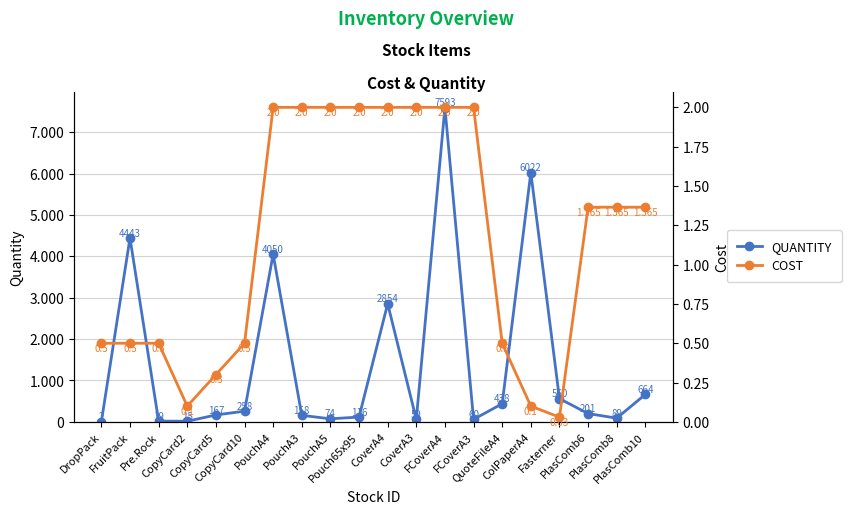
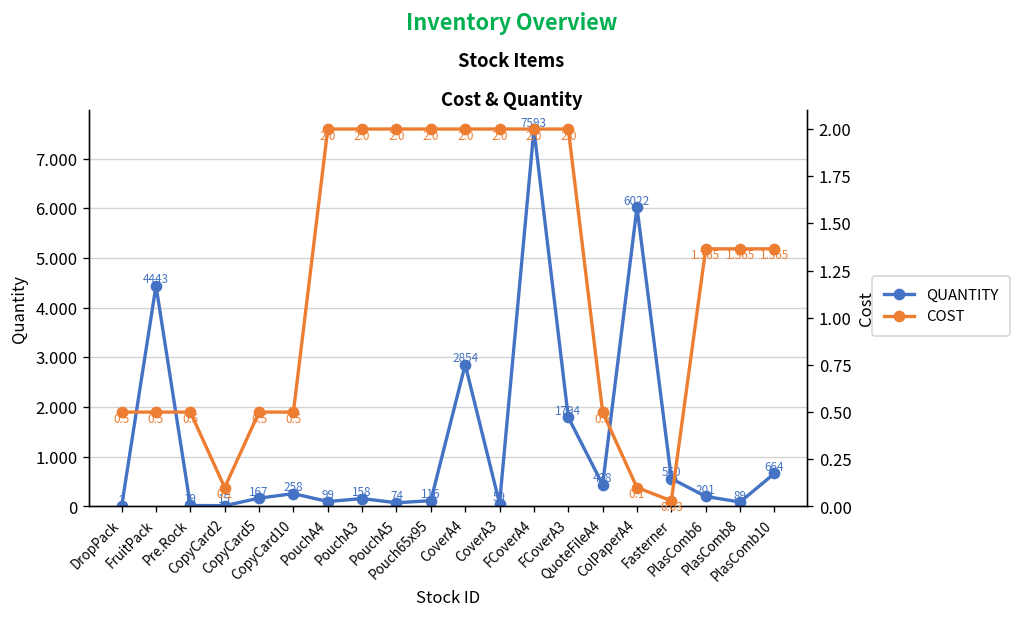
QUANTITY, PouchA4: 4050 -> 99
QUANTITY, FCoverA3: 60 -> 1794
COST, CopyCard5: 0.3 -> 0.5
